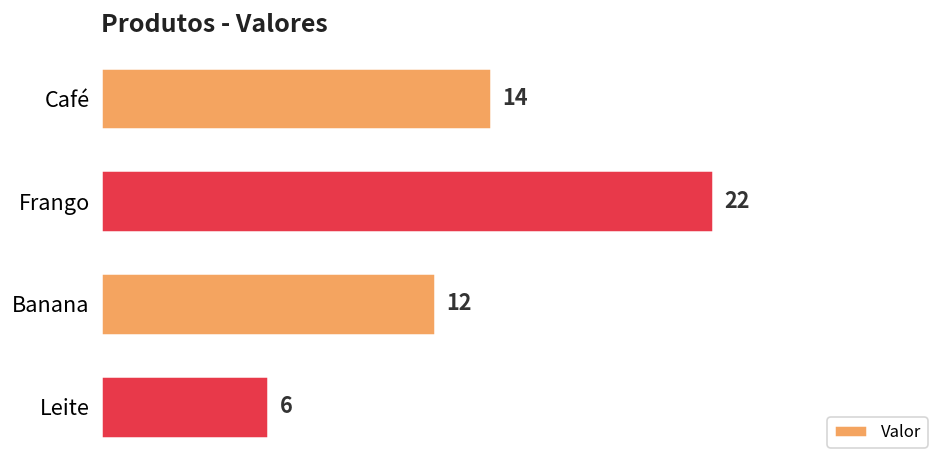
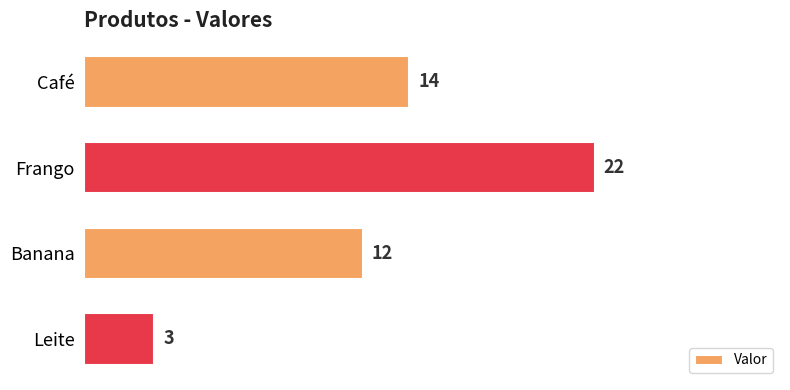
Leite: 6 -> 3
